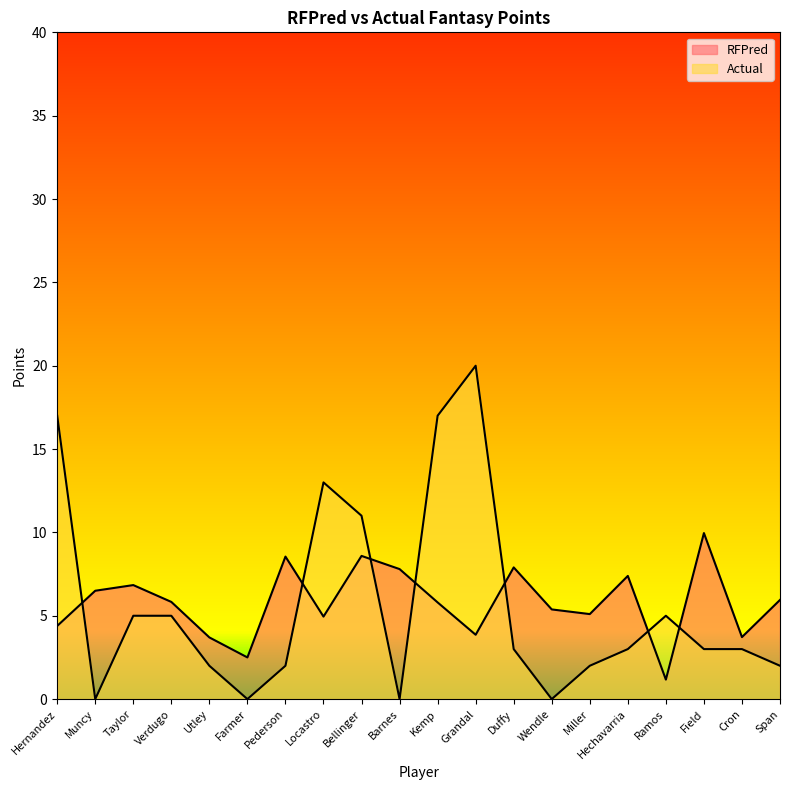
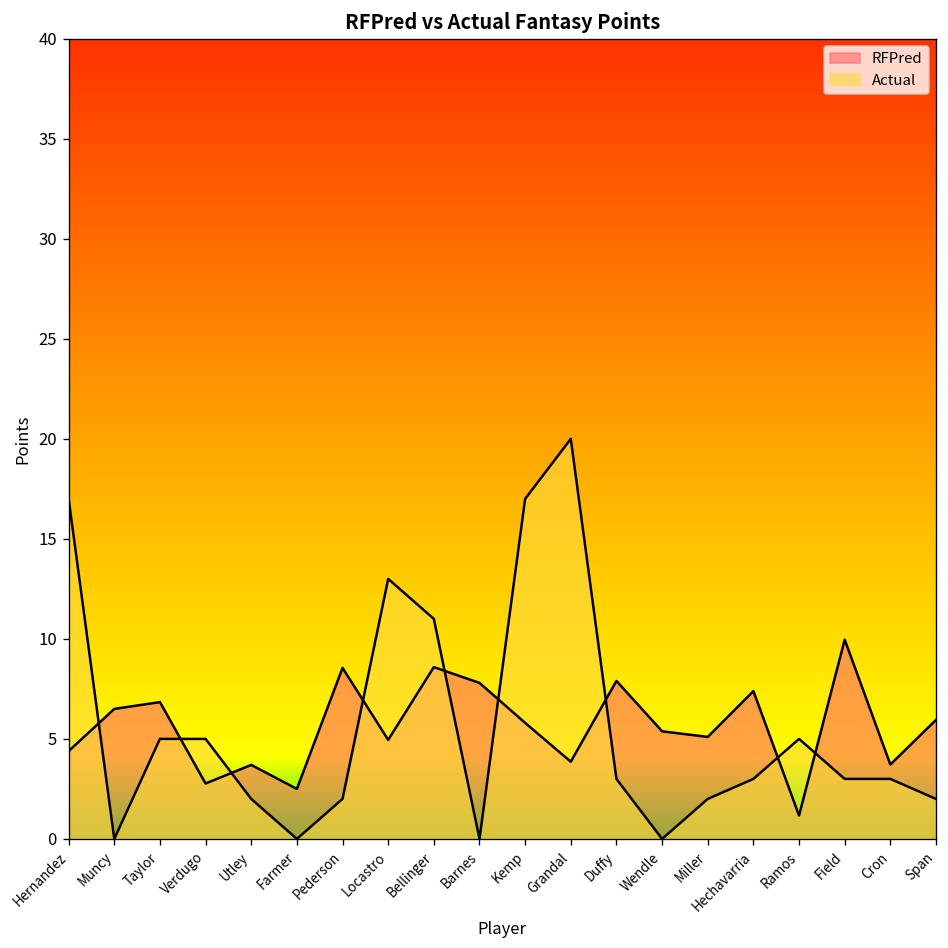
RFPred, Verdugo: 5.8 -> 2.8
